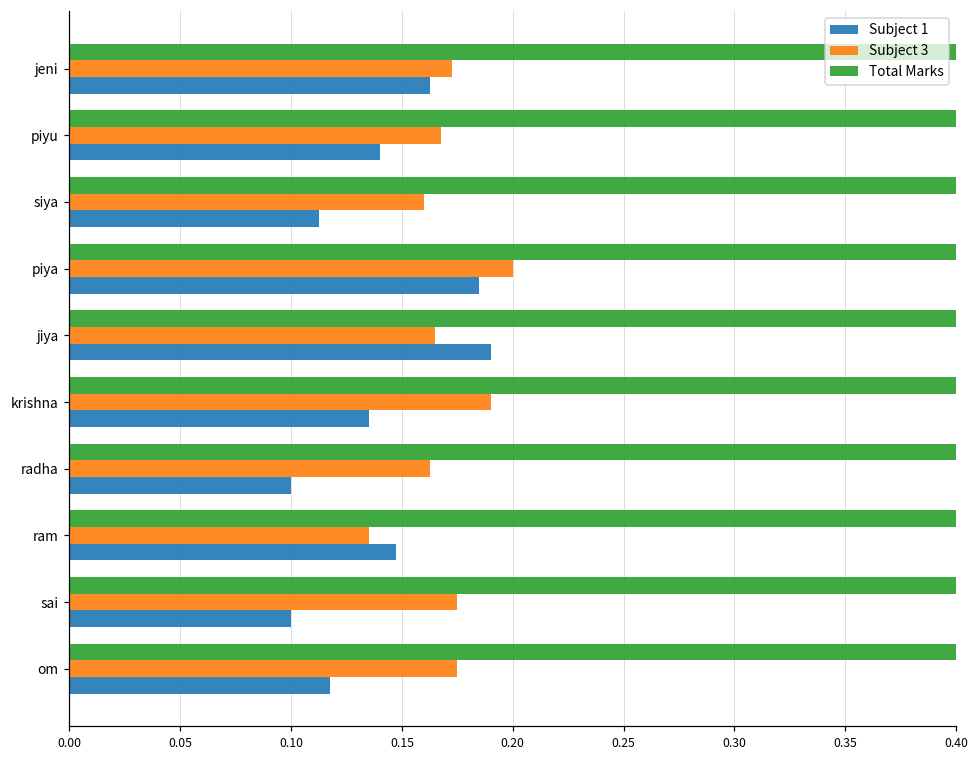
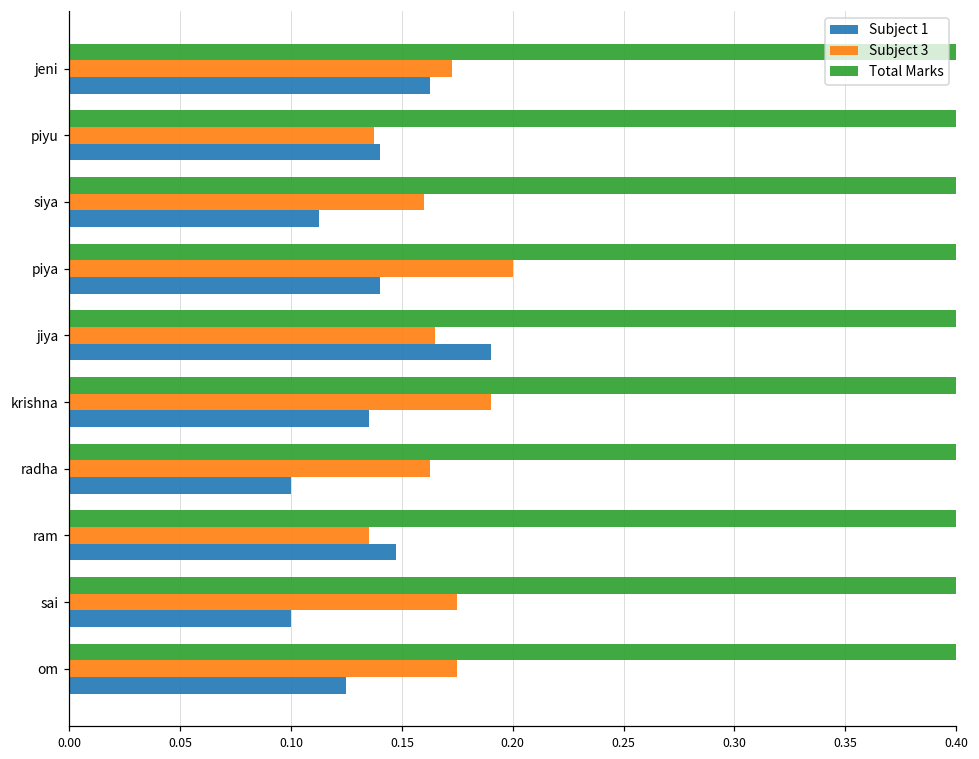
Subject 3, piyu: 0.168 -> 0.138
Subject 1, piya: 0.185 -> 0.140
Subject 1, om: 0.118 -> 0.125
